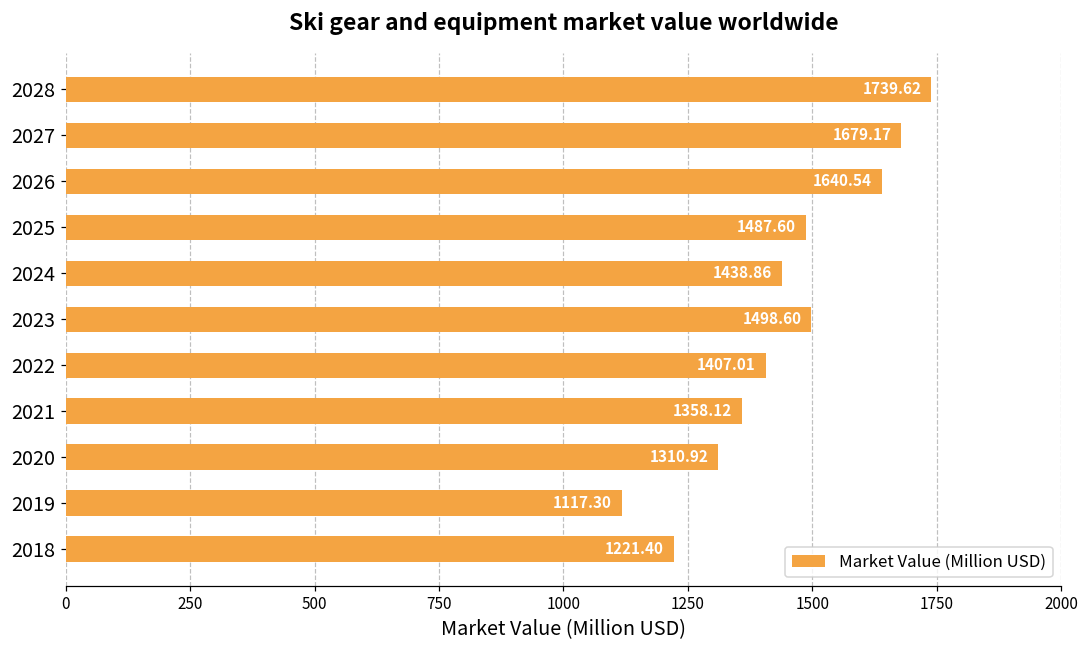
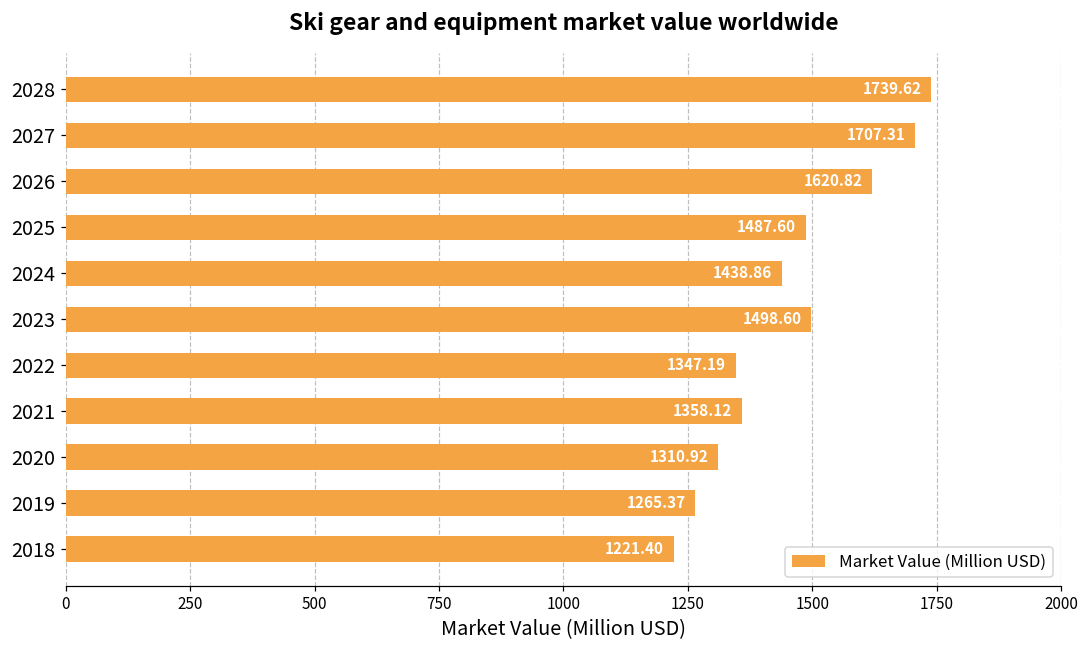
2027: 1679.17 -> 1707.31
2026: 1640.54 -> 1620.82
2022: 1407.01 -> 1347.19
2019: 1117.30 -> 1265.37
